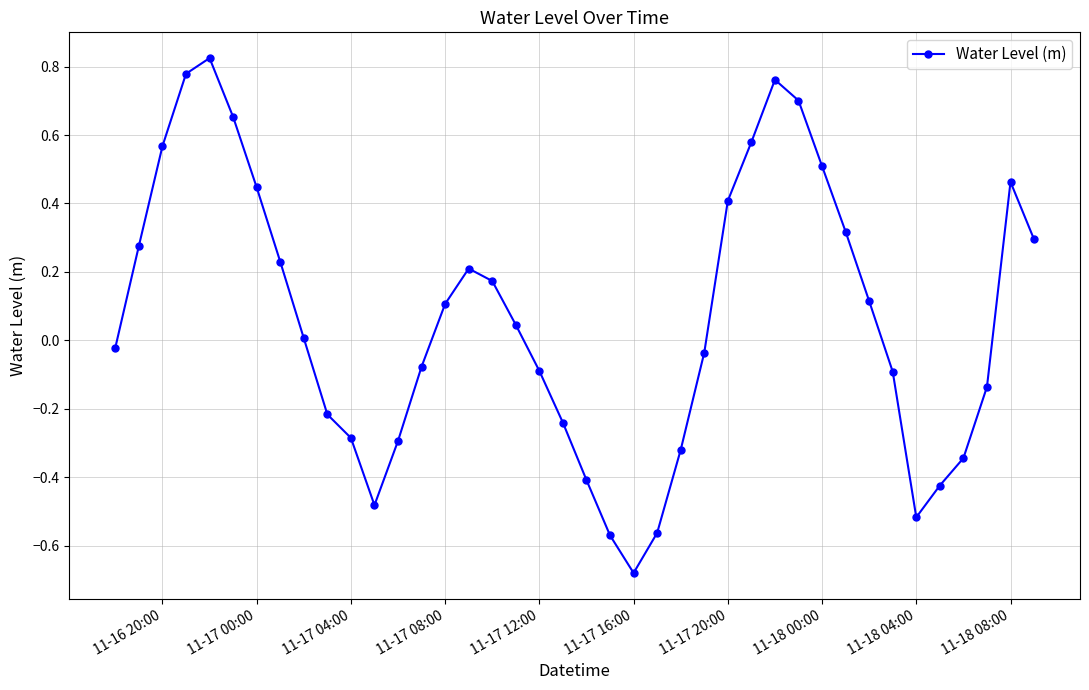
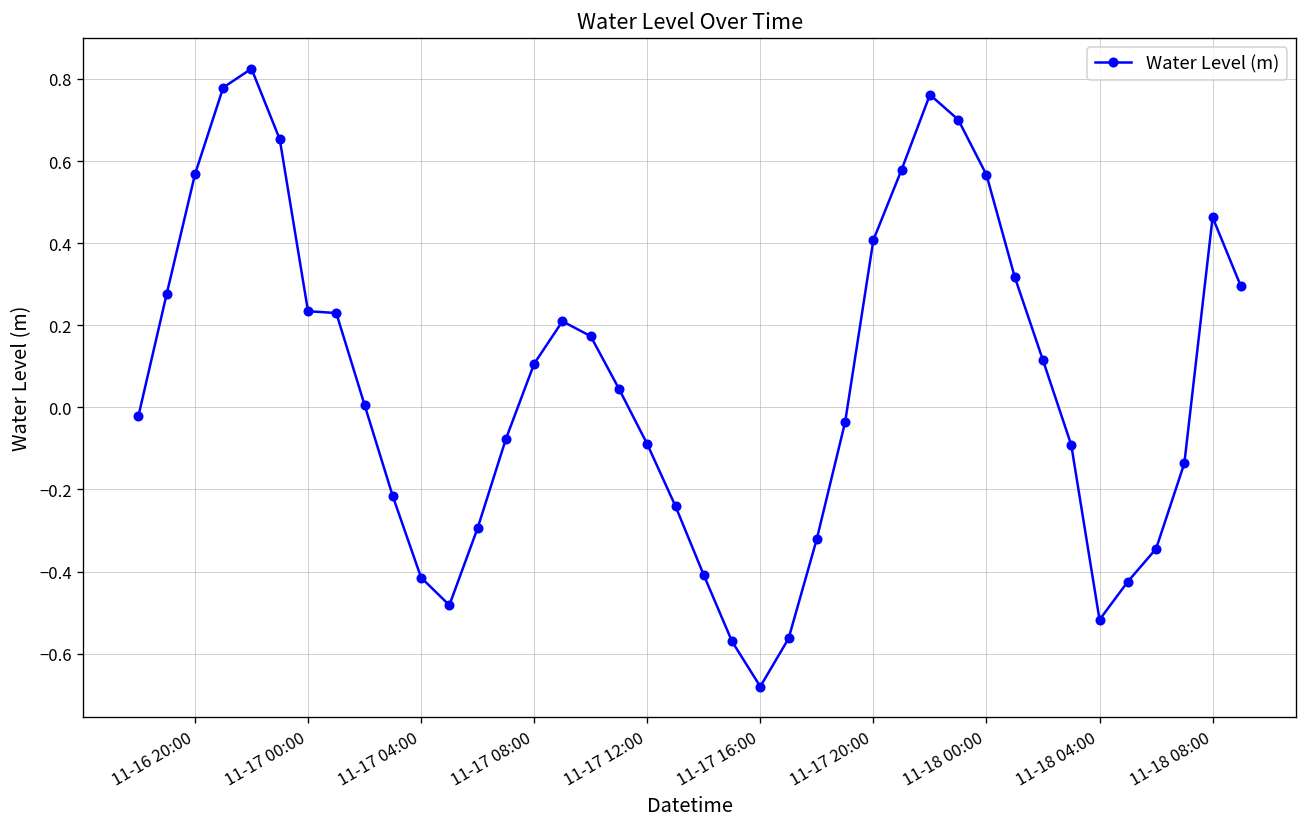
11-17 00:00: 0.45 -> 0.23
11-17 04:00: -0.29 -> -0.41
11-18 00:00: 0.51 -> 0.57
